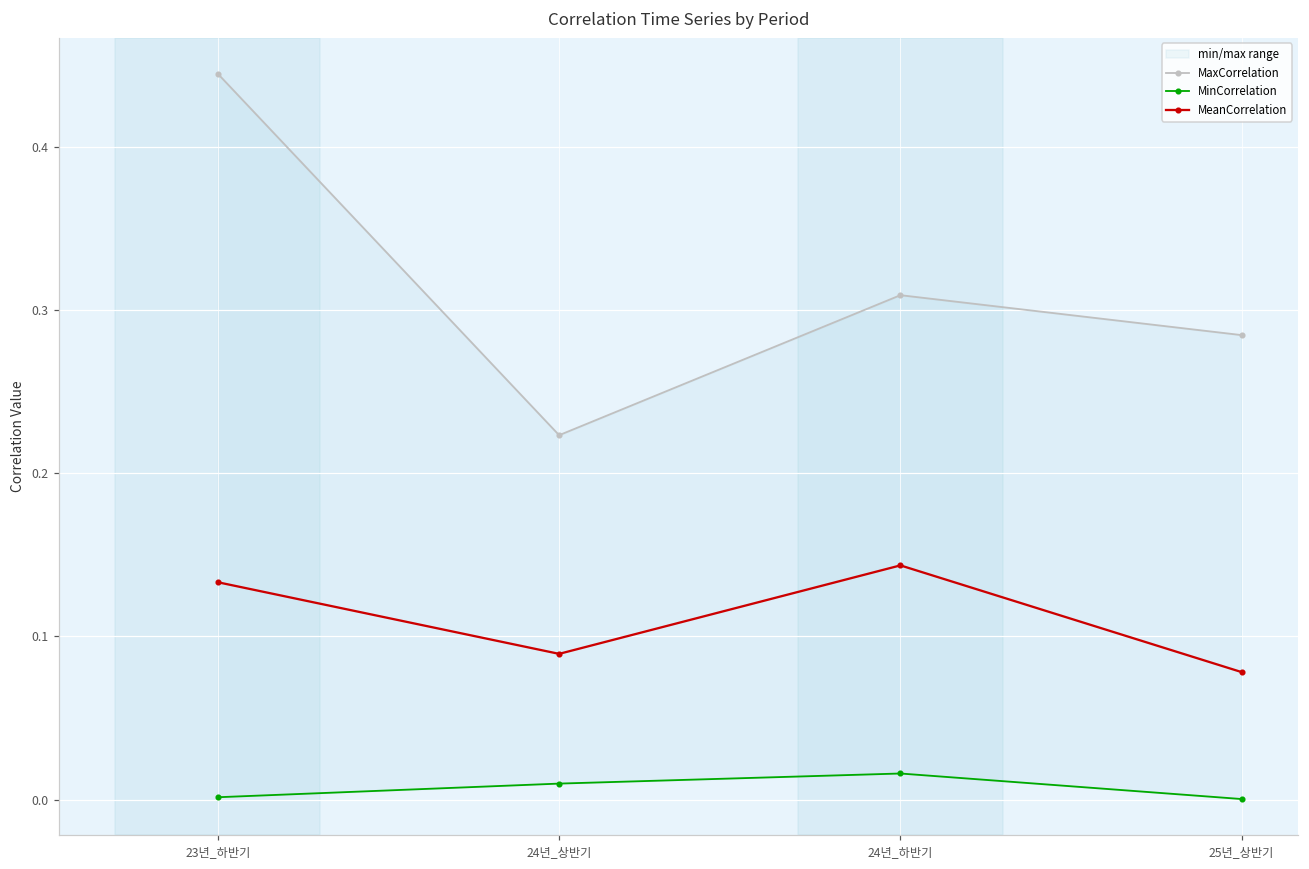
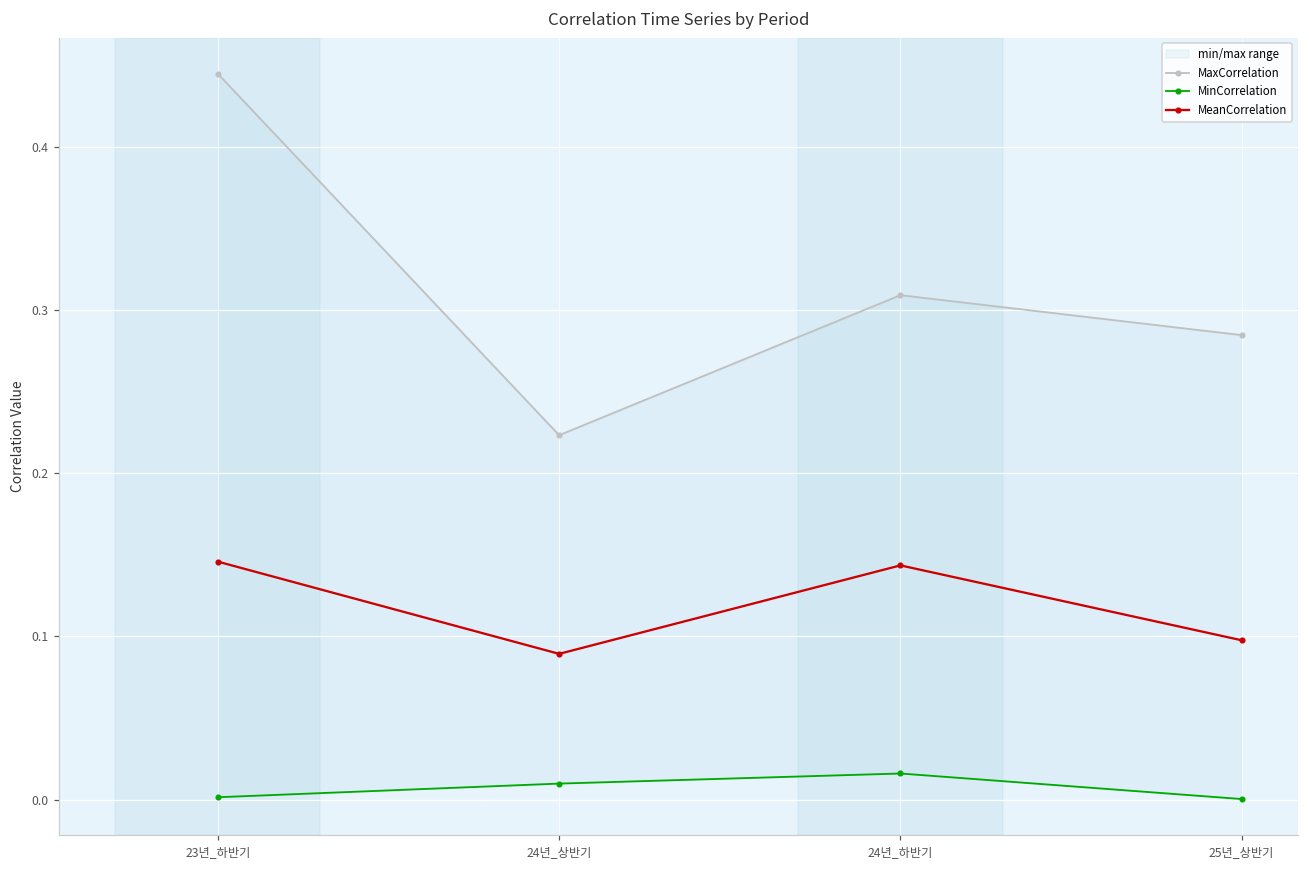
MeanCorrelation, 23년_하반기: 0.133 -> 0.146
MeanCorrelation, 25년_상반기: 0.078 -> 0.098
